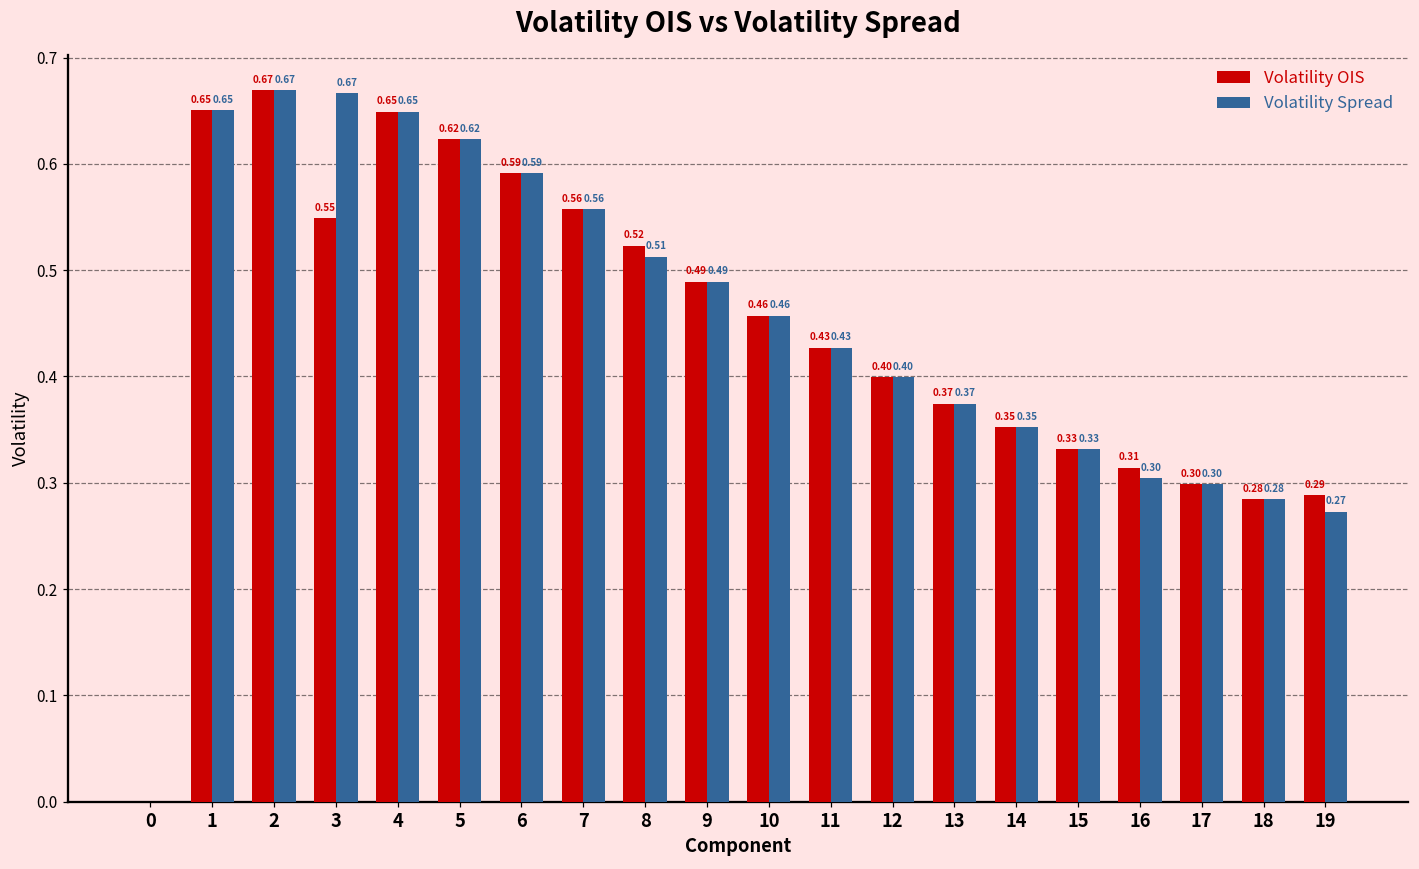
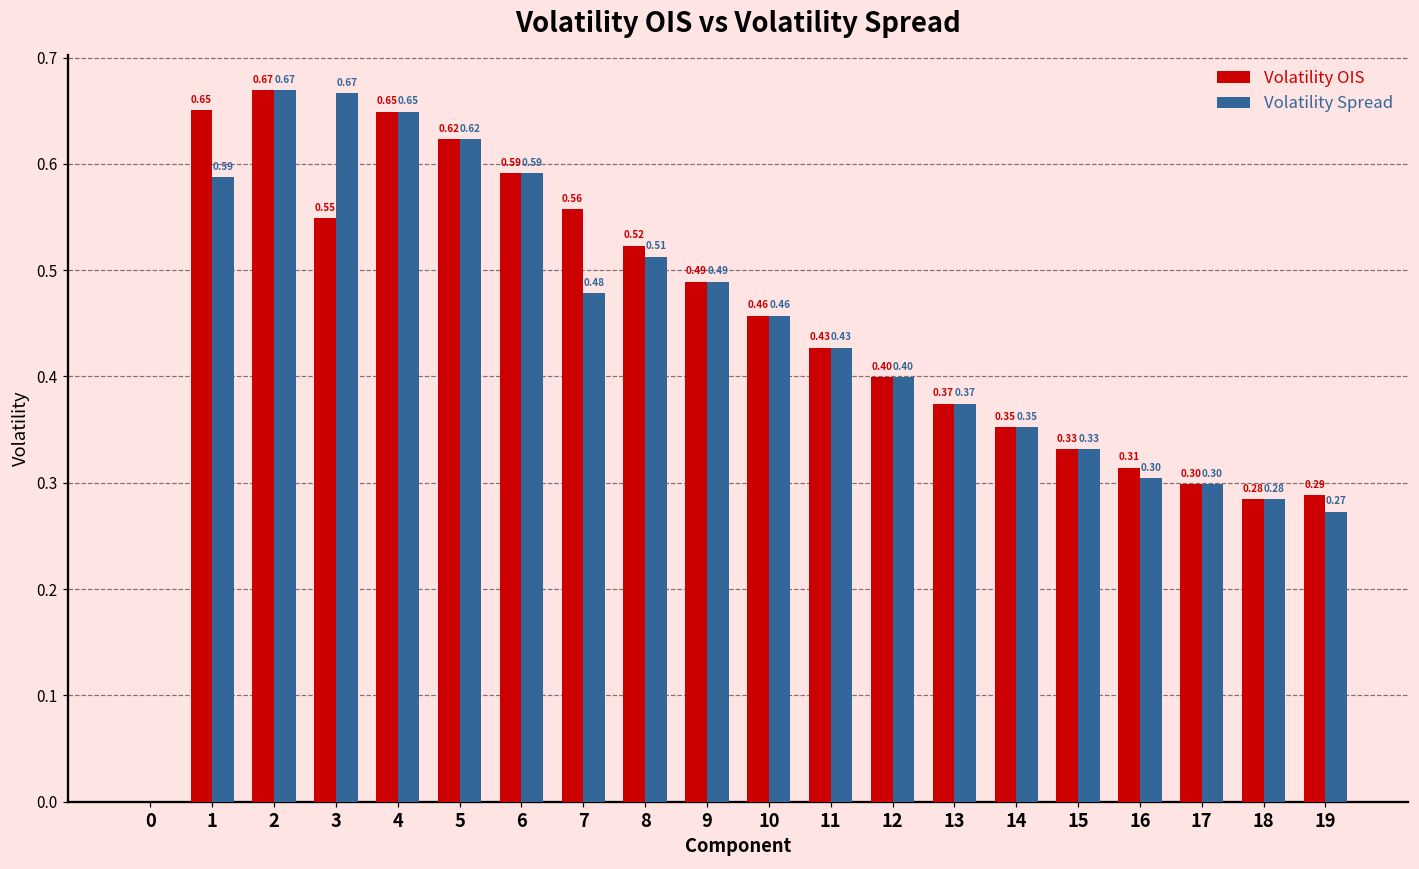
Volatility Spread, 1: 0.65 -> 0.59
Volatility Spread, 7: 0.56 -> 0.48
